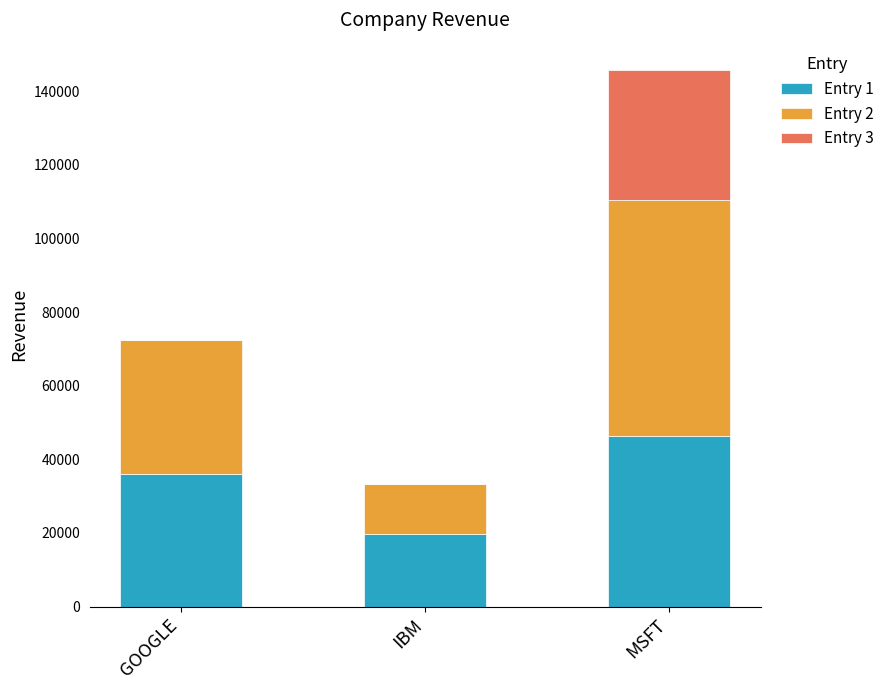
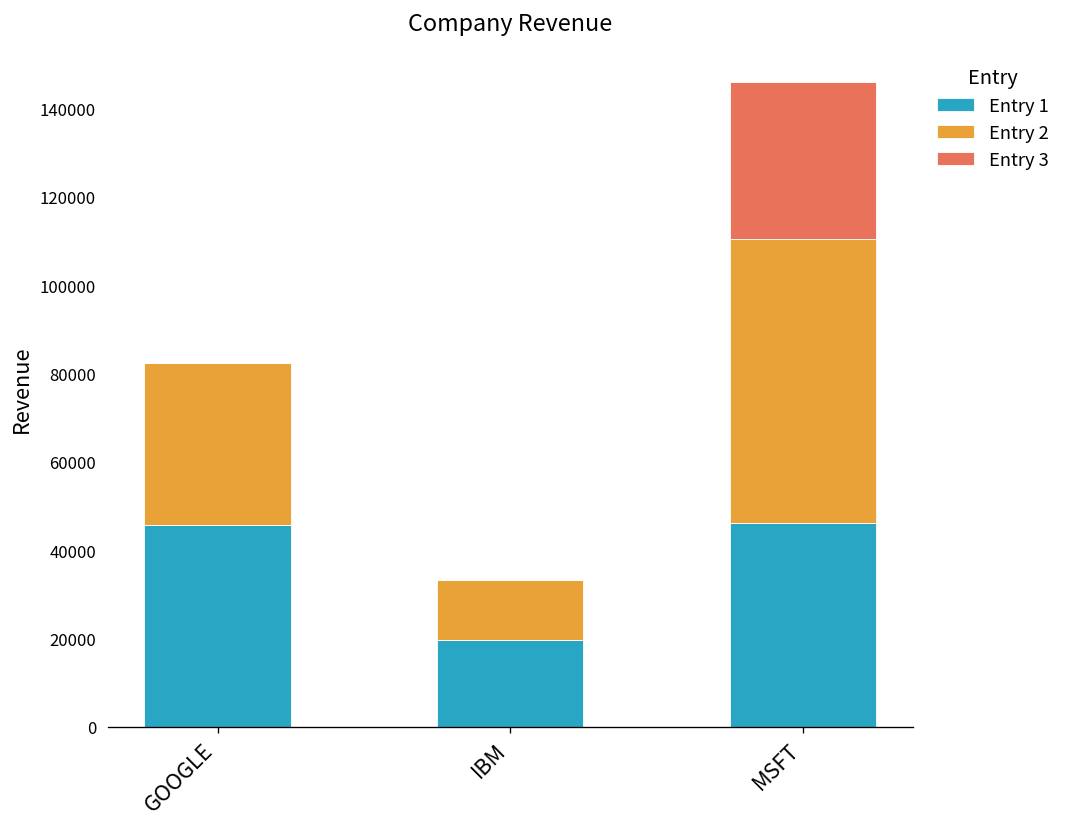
Entry 1, GOOGLE: 36000 -> 46000
